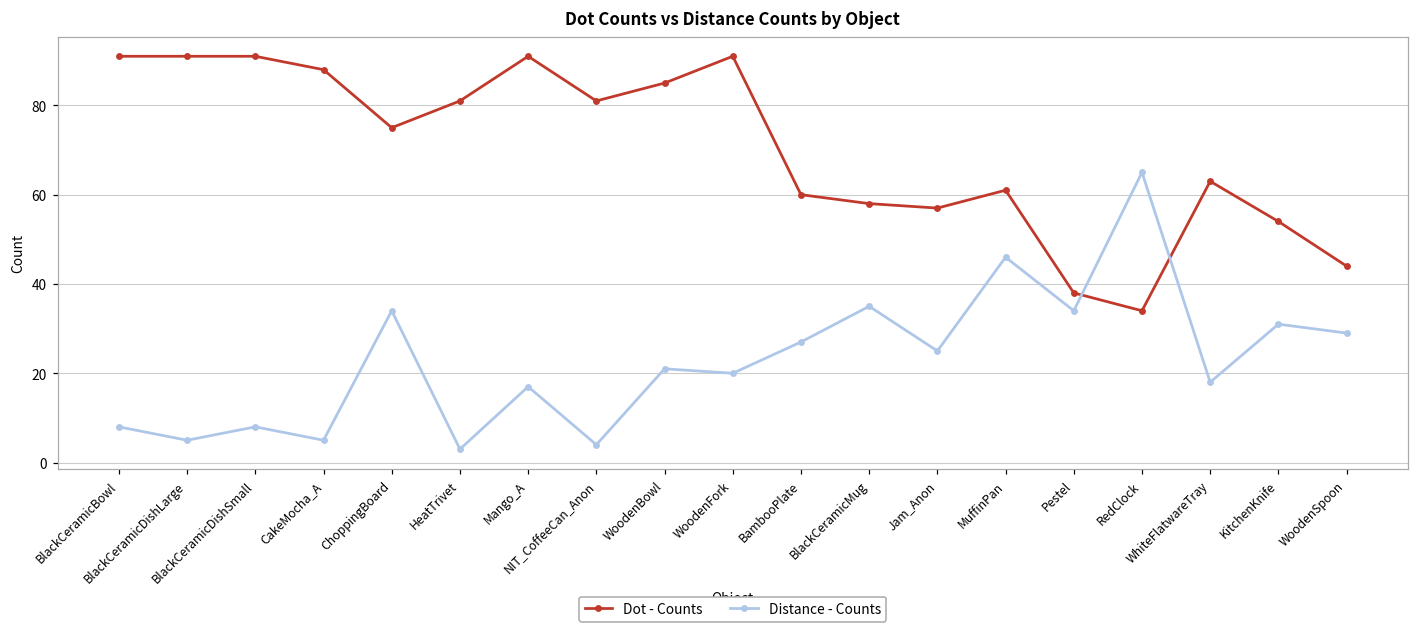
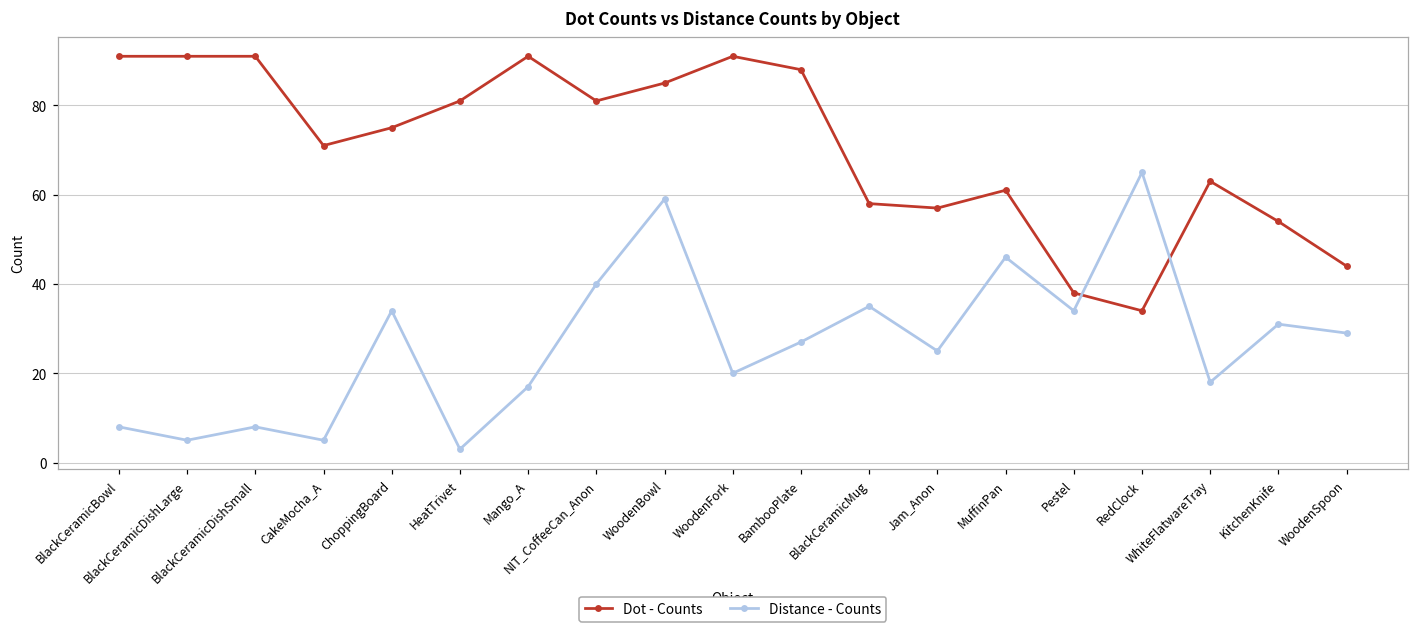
Dot - Counts, CakeMocha_A: 88 -> 71
Distance - Counts, NIT_CoffeeCan_Anon: 4 -> 40
Distance - Counts, WoodenBowl: 21 -> 59
Dot - Counts, BambooPlate: 60 -> 88
